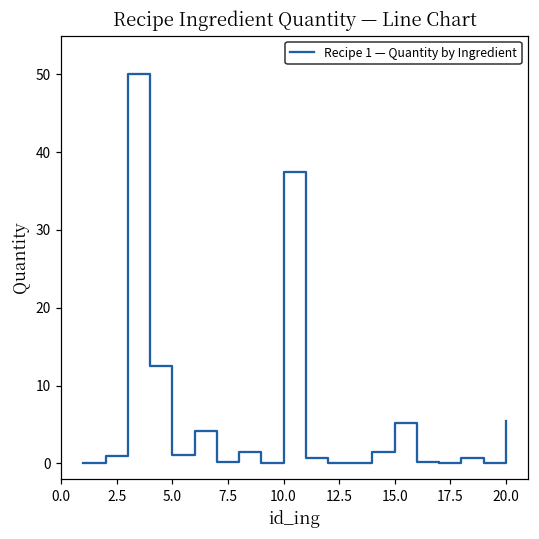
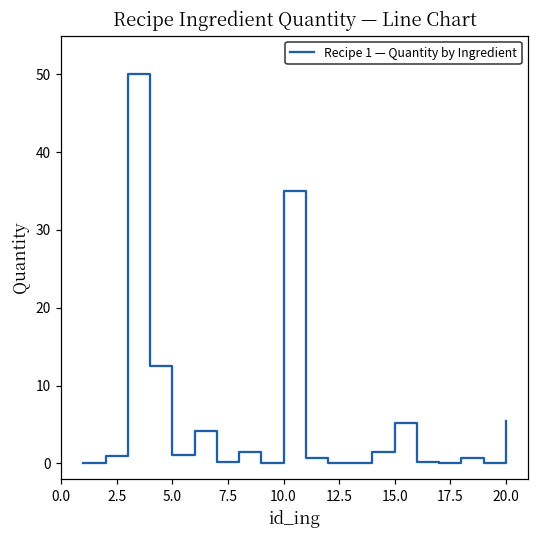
10.0: 38 -> 35
